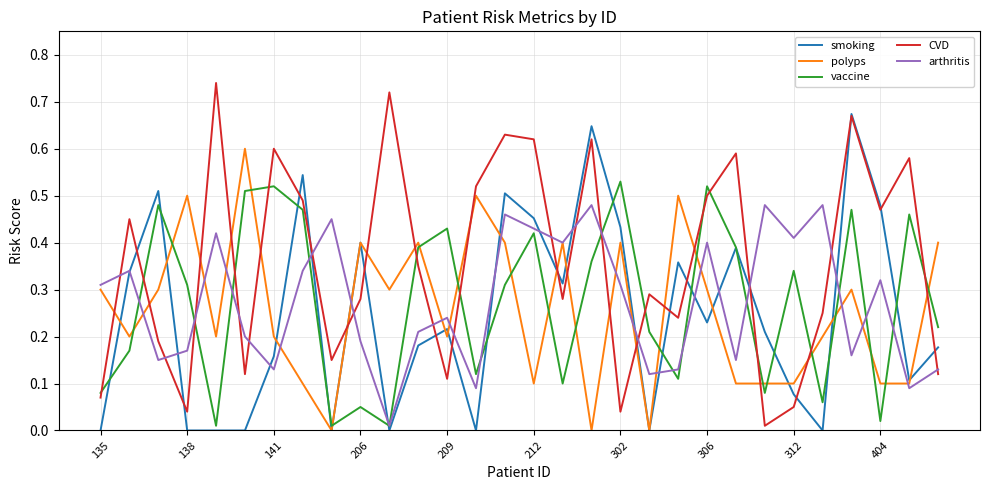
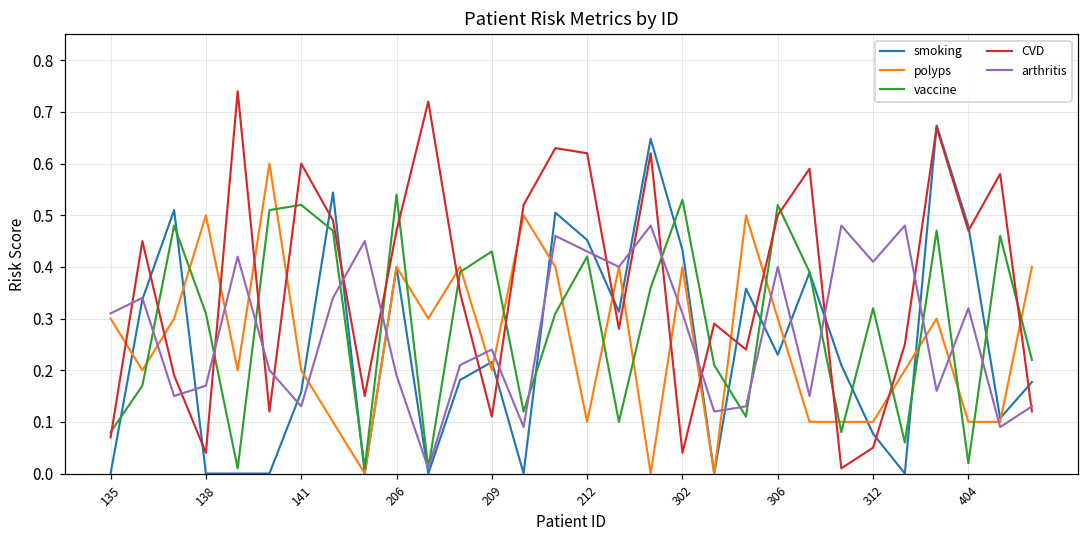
vaccine, 206: 0.05 -> 0.54
CVD, 206: 0.28 -> 0.47
vaccine, 312: 0.34 -> 0.32
